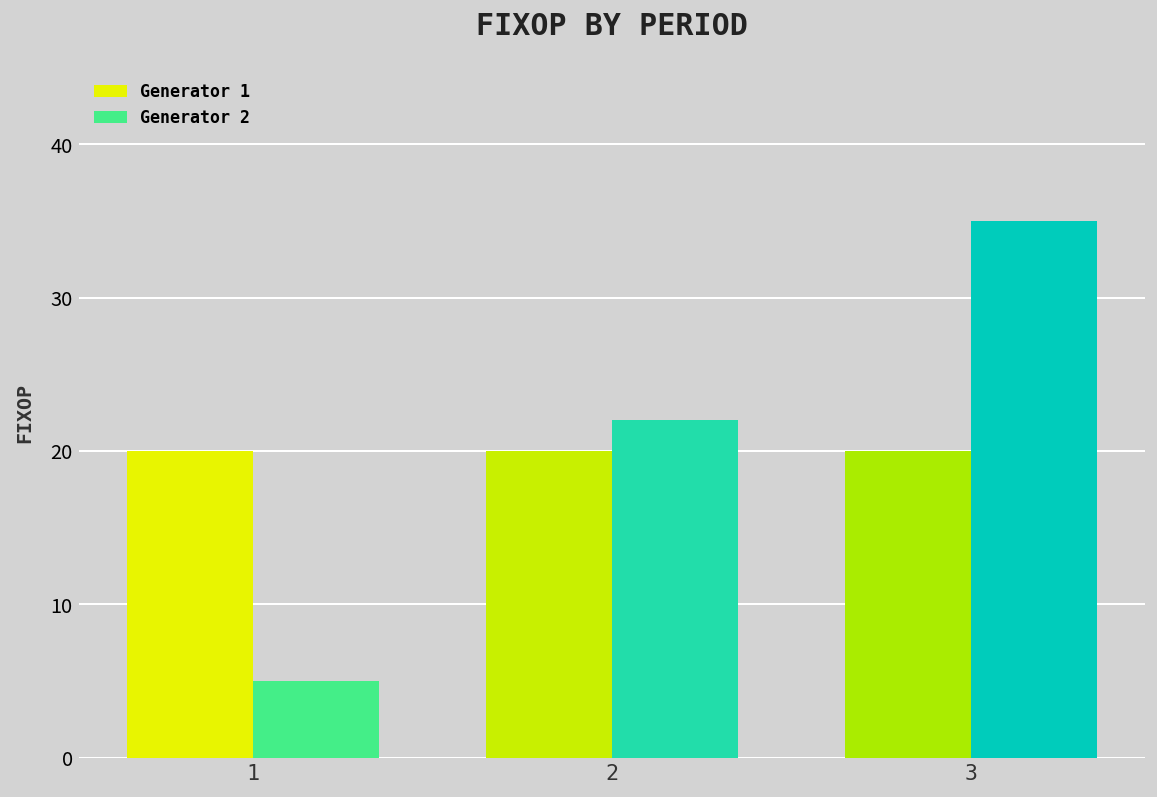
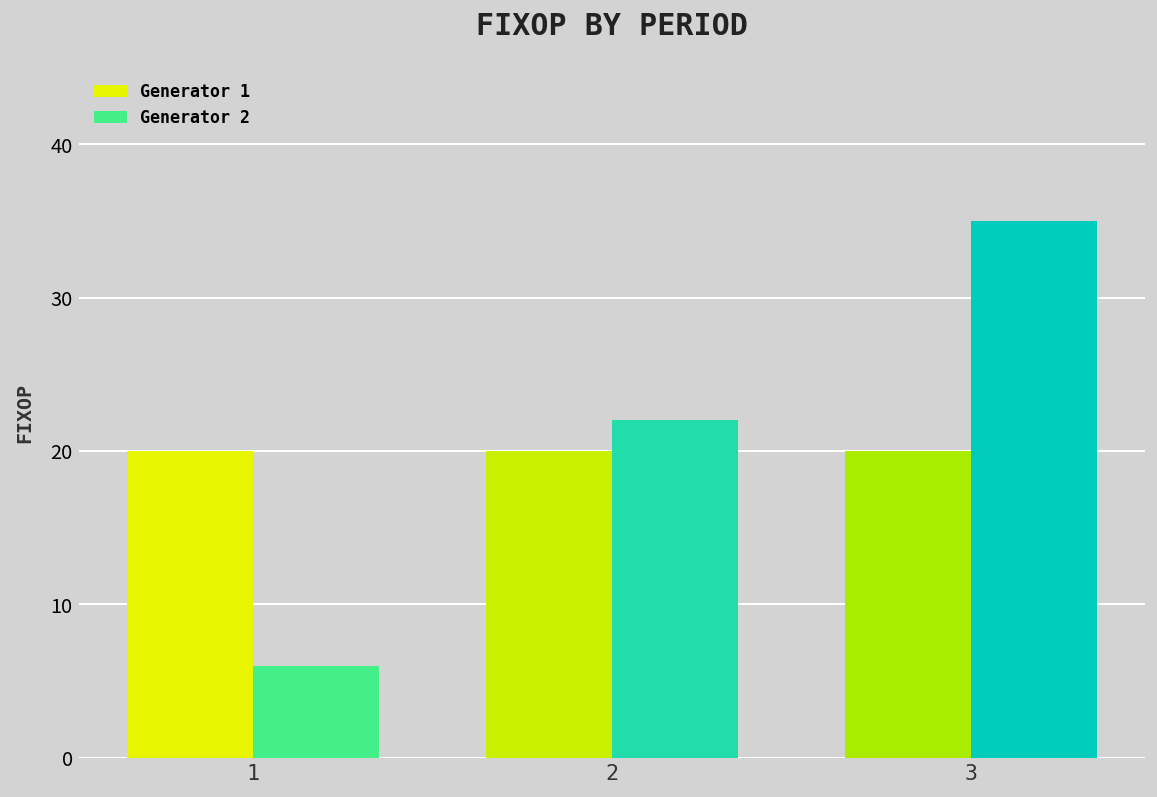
Generator 2, 1: 5 -> 6
